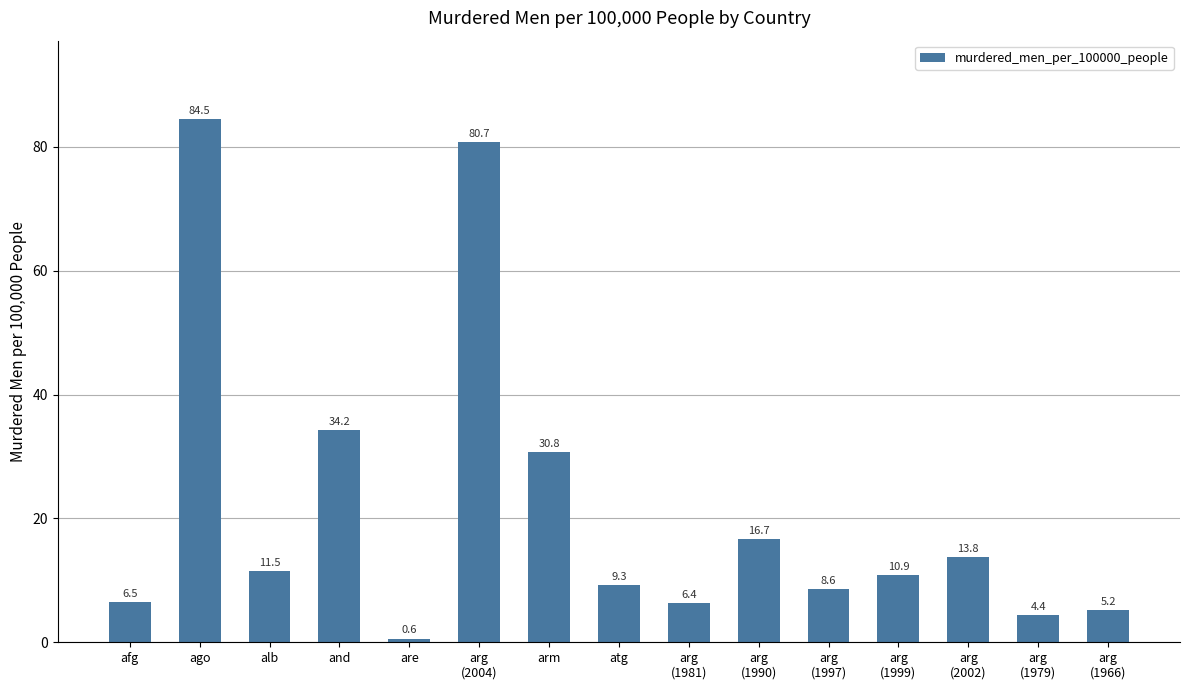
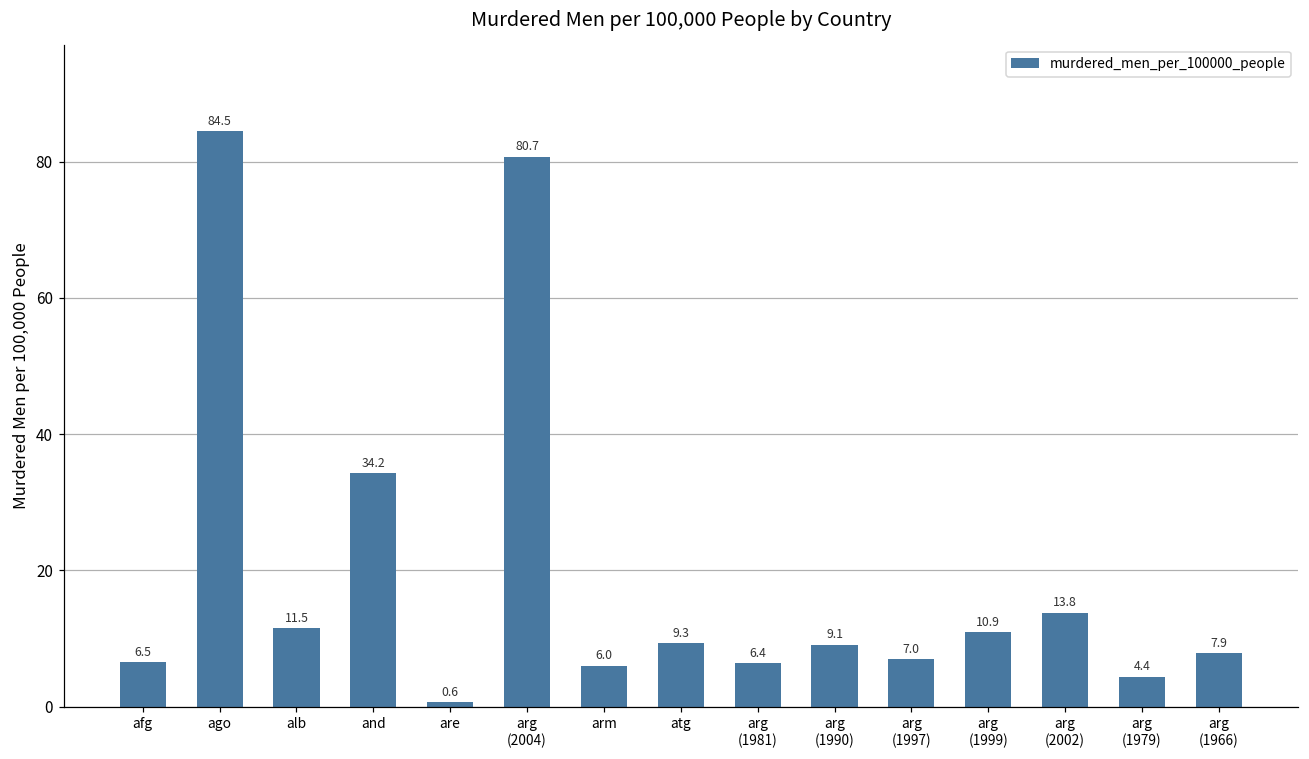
arm: 30.8 -> 6.0
arg (1990): 16.7 -> 9.1
arg (1997): 8.6 -> 7.0
arg (1966): 5.2 -> 7.9
